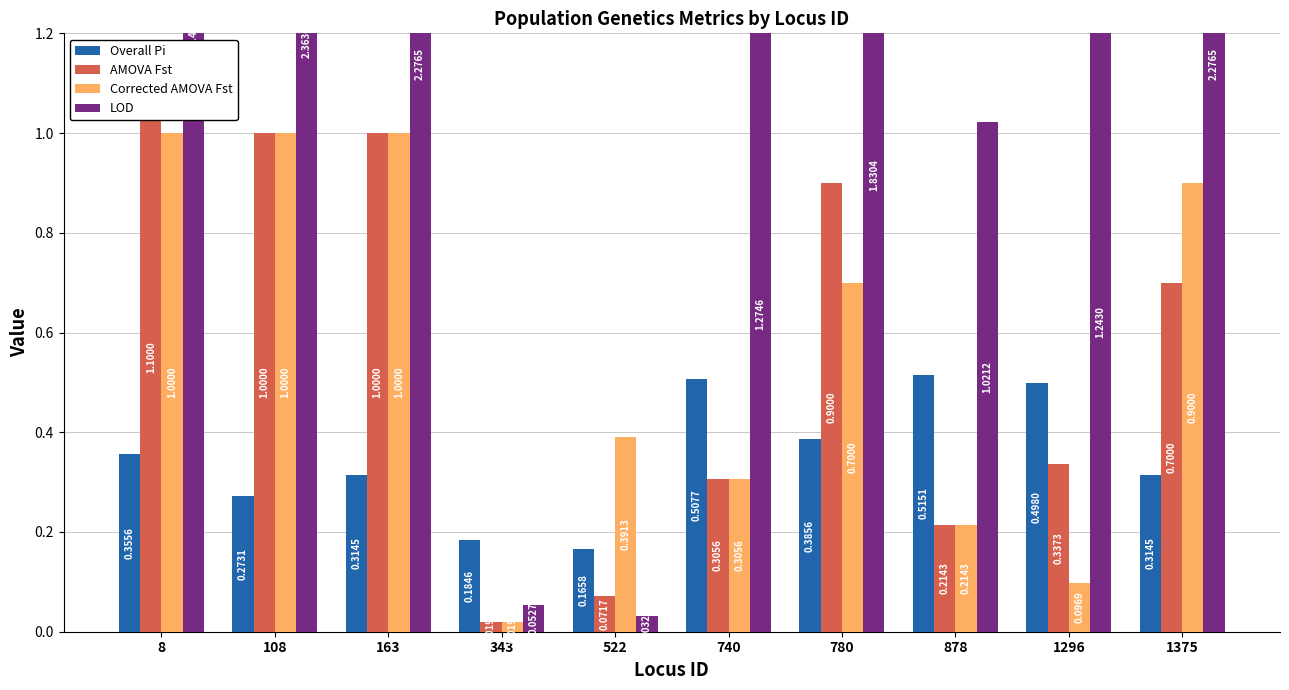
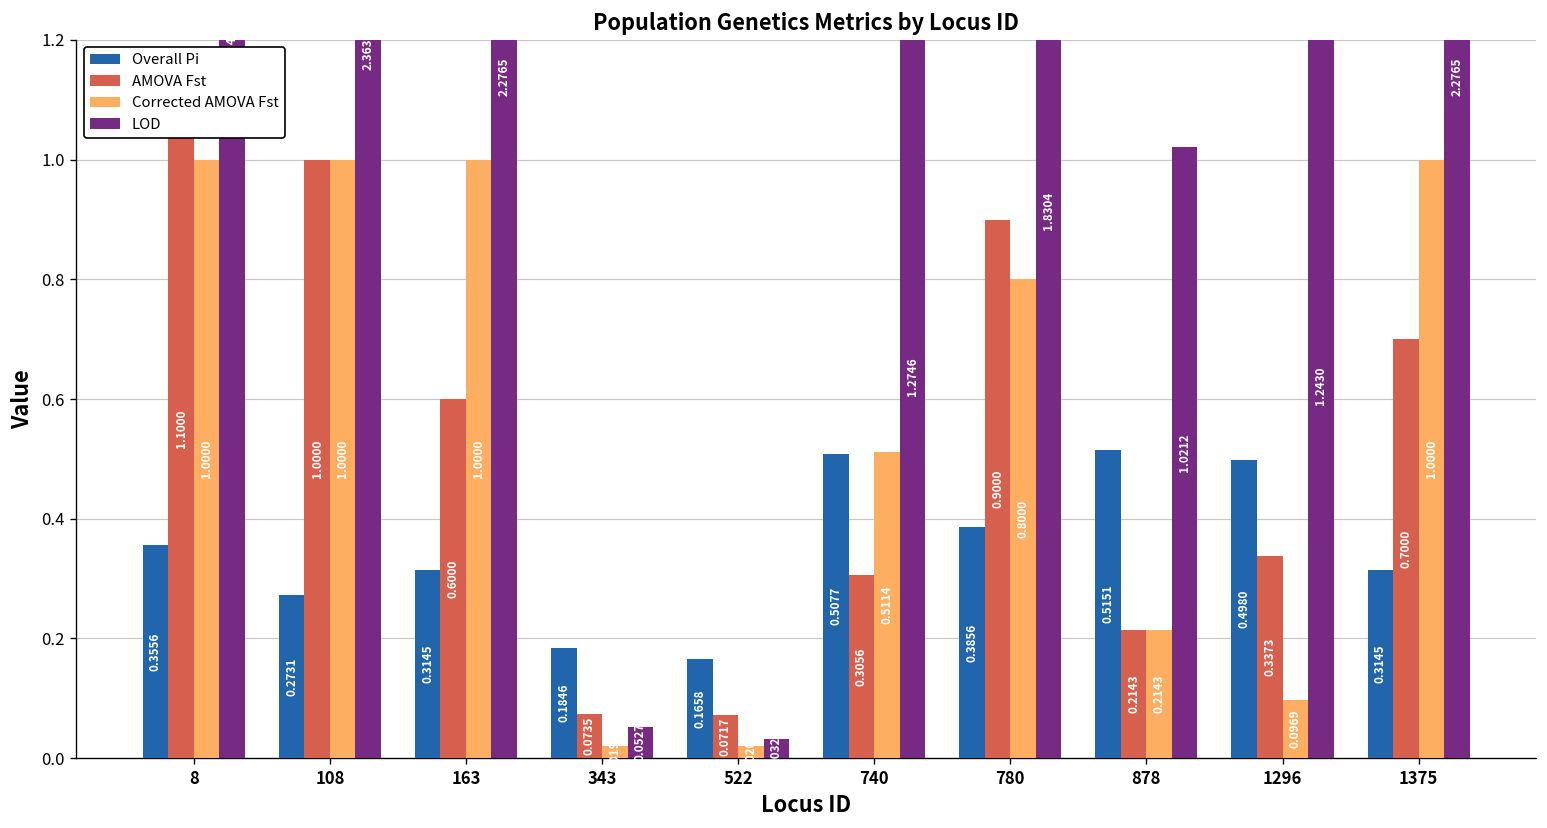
AMOVA Fst, 163: 1.0000 -> 0.6000
AMOVA Fst, 343: 0.02 -> 0.07
Corrected AMOVA Fst, 522: 0.39 -> 0.02
Corrected AMOVA Fst, 740: 0.3056 -> 0.5114
Corrected AMOVA Fst, 780: 0.7000 -> 0.8000
Corrected AMOVA Fst, 1375: 0.9000 -> 1.0000
